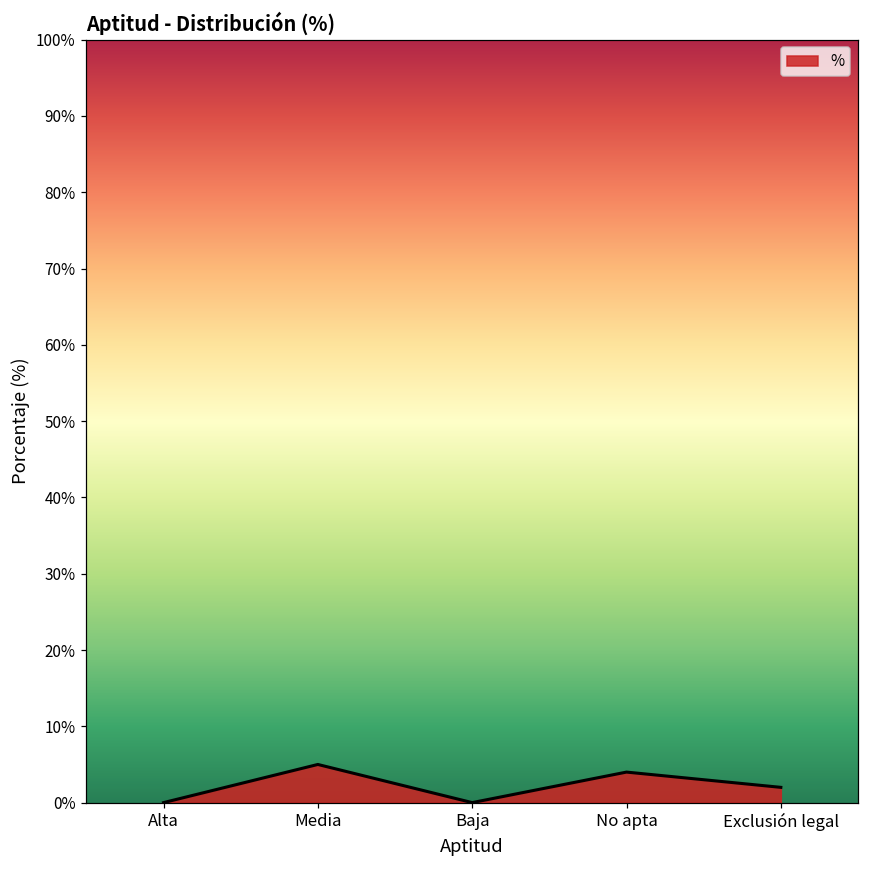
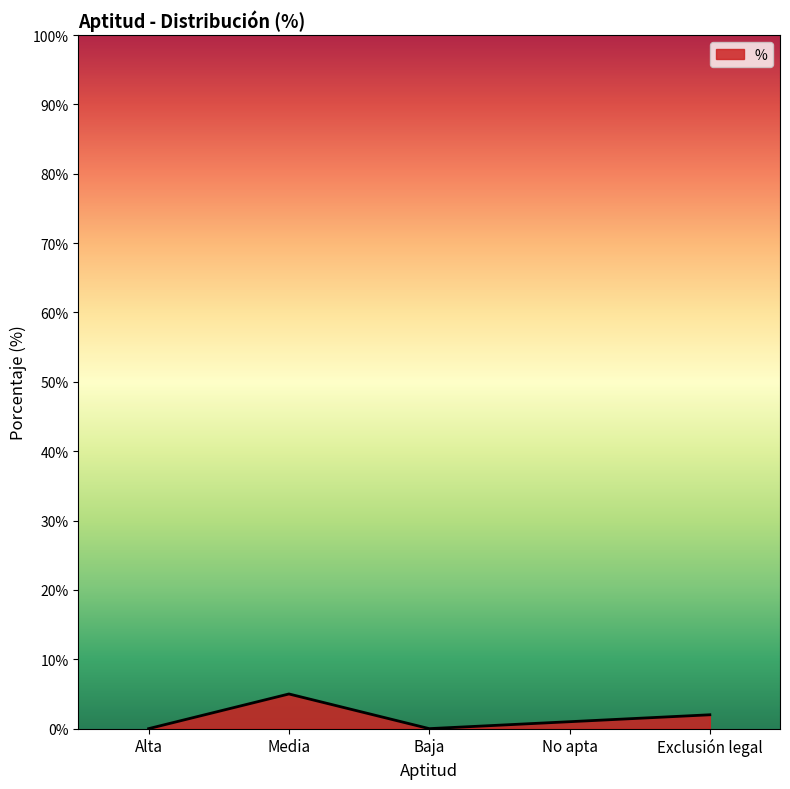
No apta: 4% -> 1%
